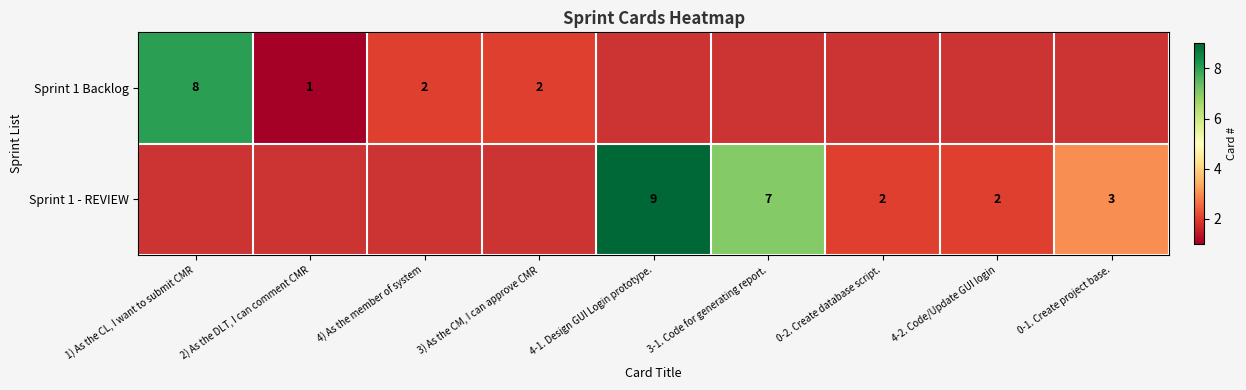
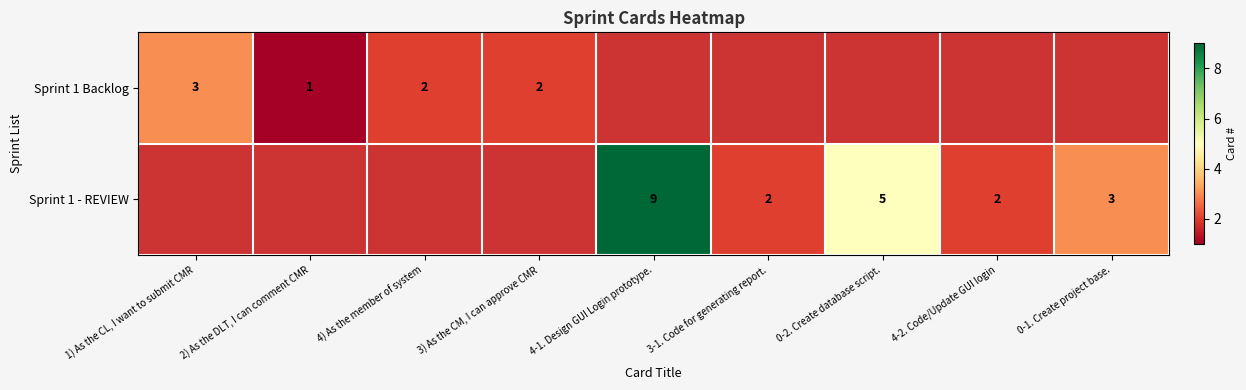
Sprint 1 Backlog, 1) As the CL, I want to submit CMR: 8 -> 3
Sprint 1 - REVIEW, 3-1. Code for generating report.: 7 -> 2
Sprint 1 - REVIEW, 0-2. Create database script.: 2 -> 5
